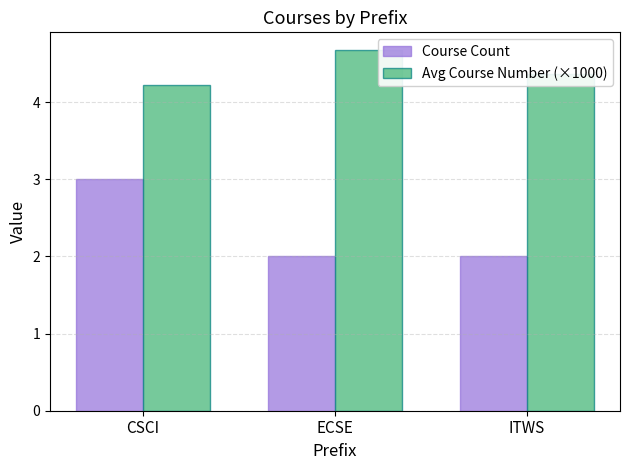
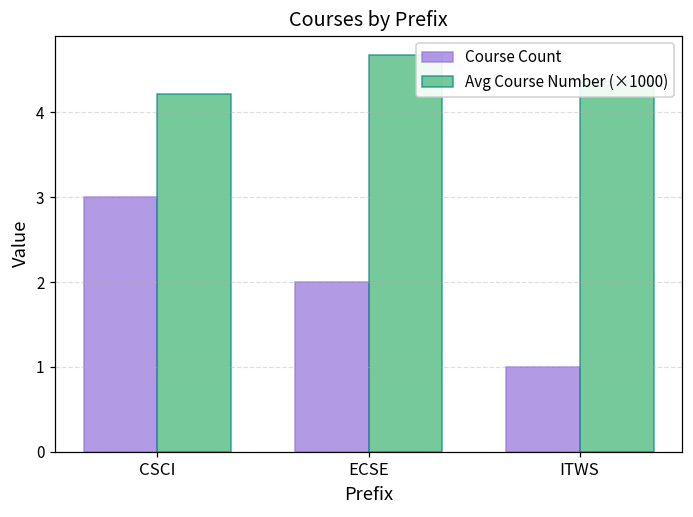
Course Count, ITWS: 2 -> 1
